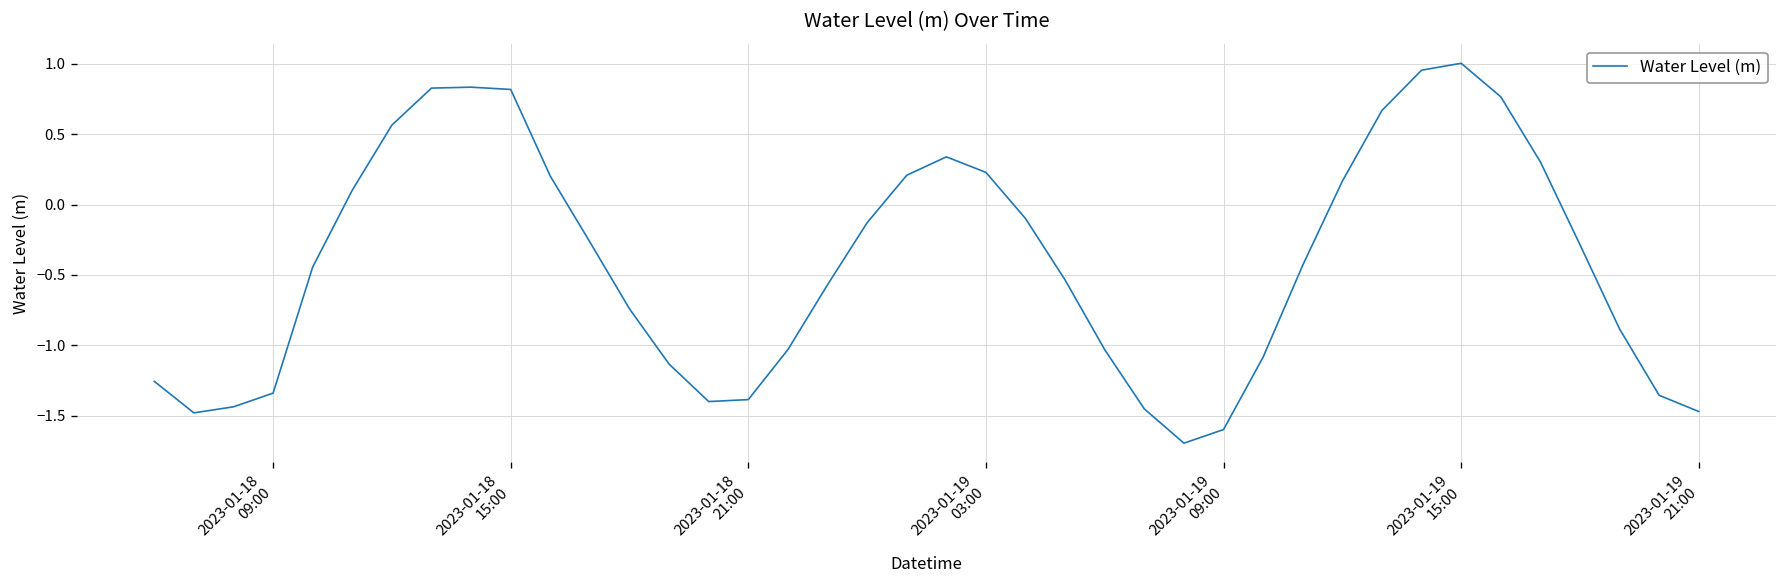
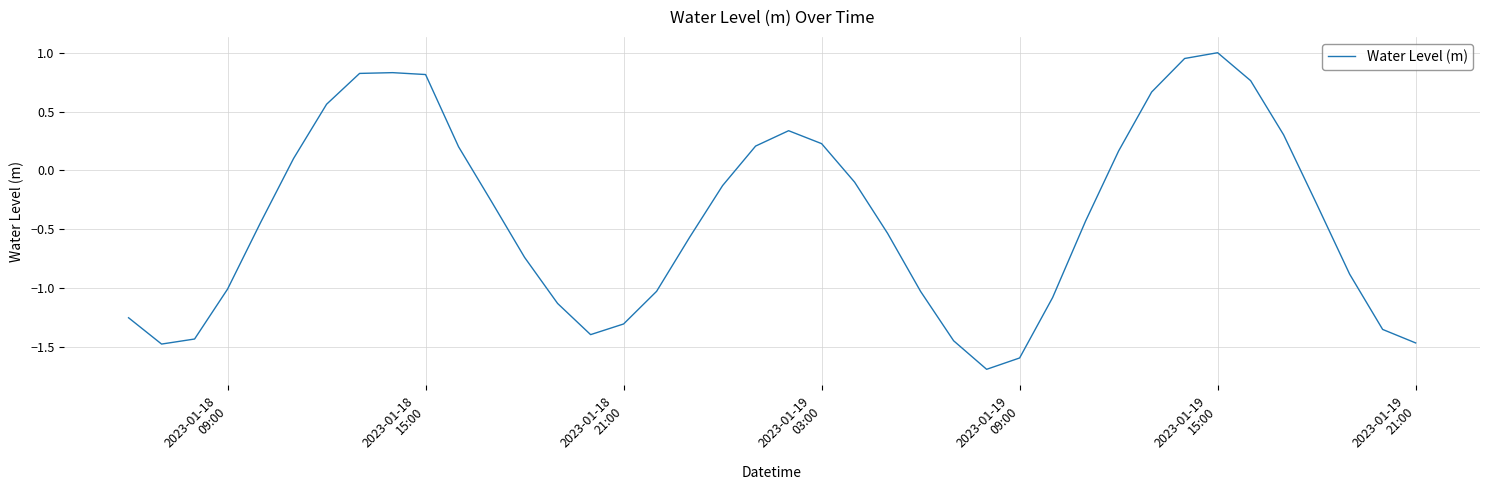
2023-01-18 09:00: -1.34 -> -1.01
2023-01-18 21:00: -1.38 -> -1.31
